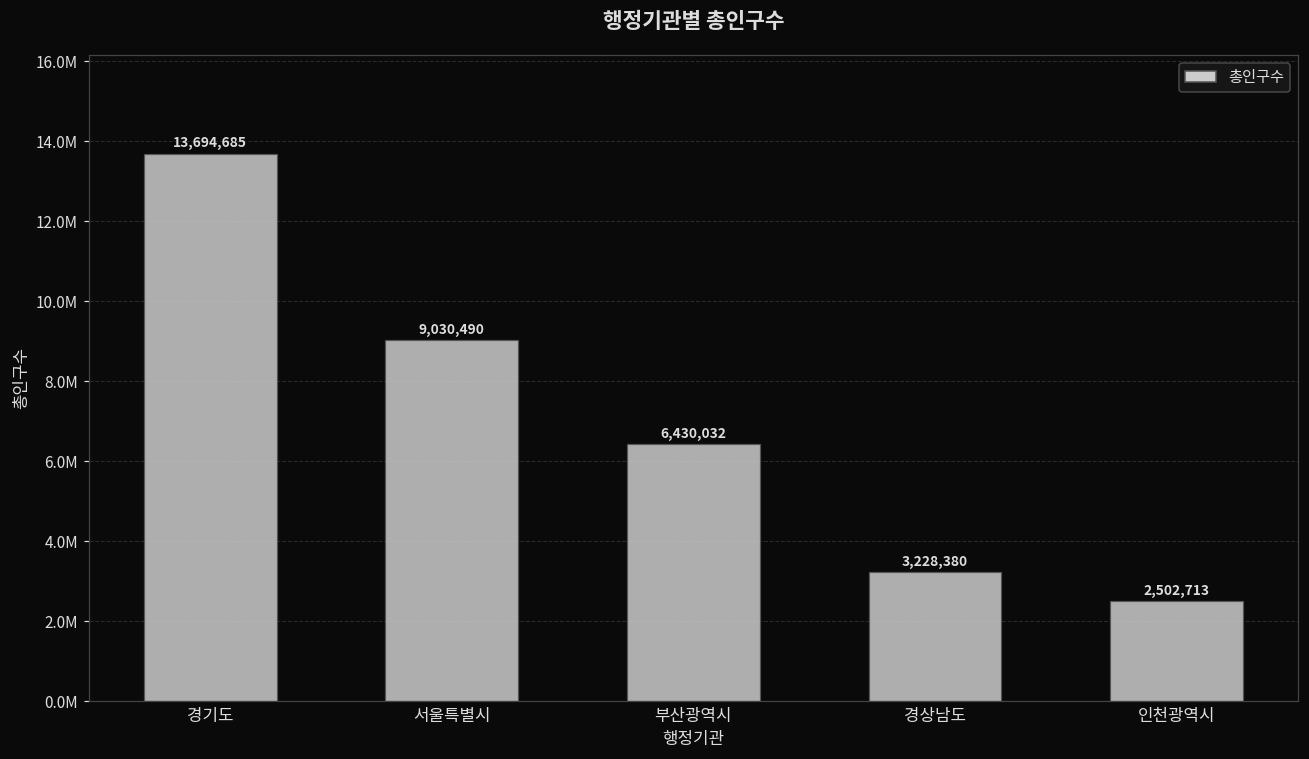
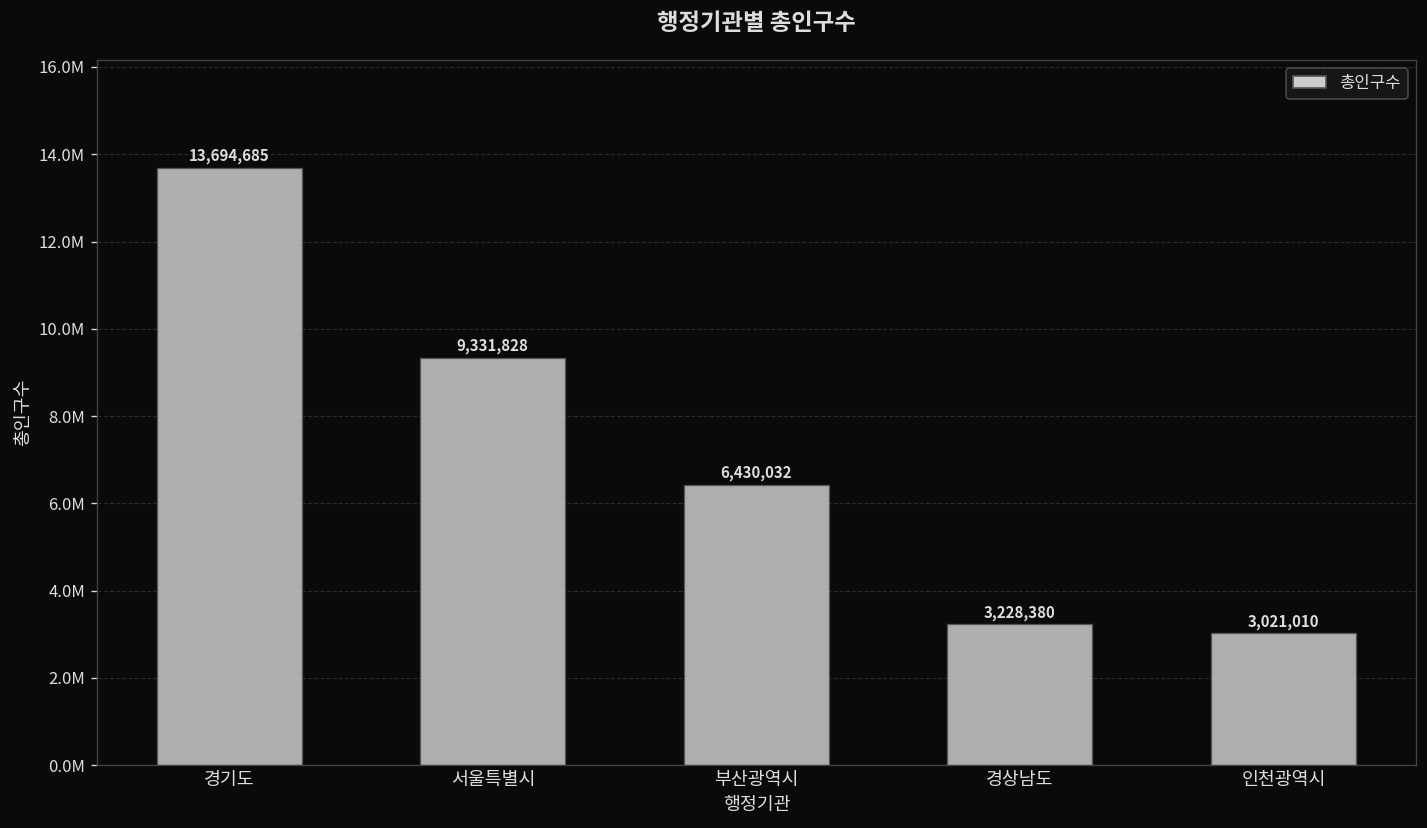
서울특별시: 9,030,490 -> 9,331,828
인천광역시: 2,502,713 -> 3,021,010
